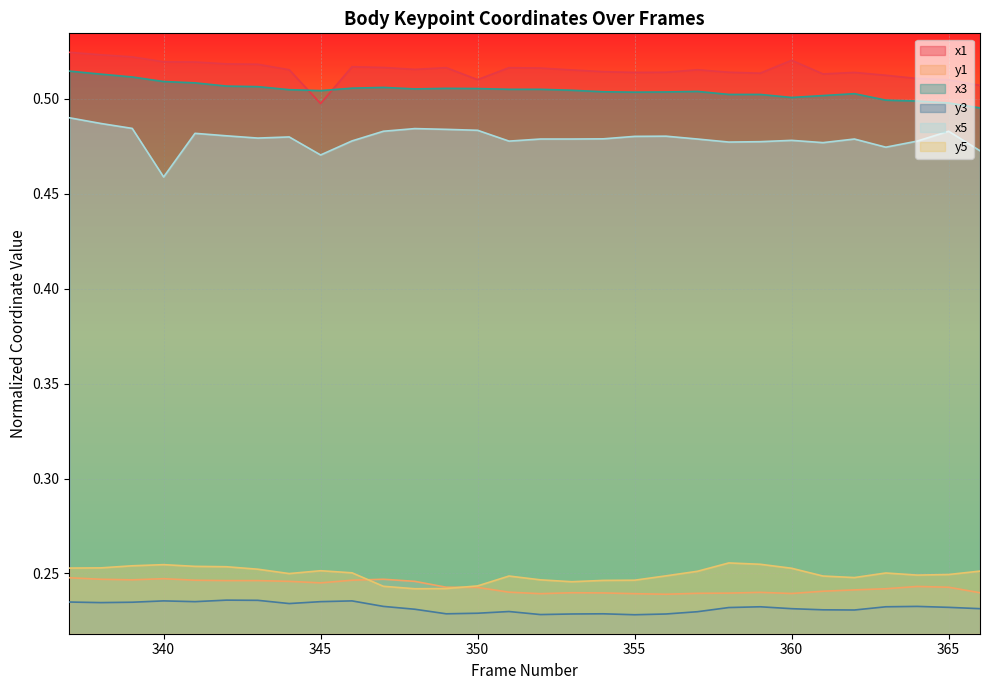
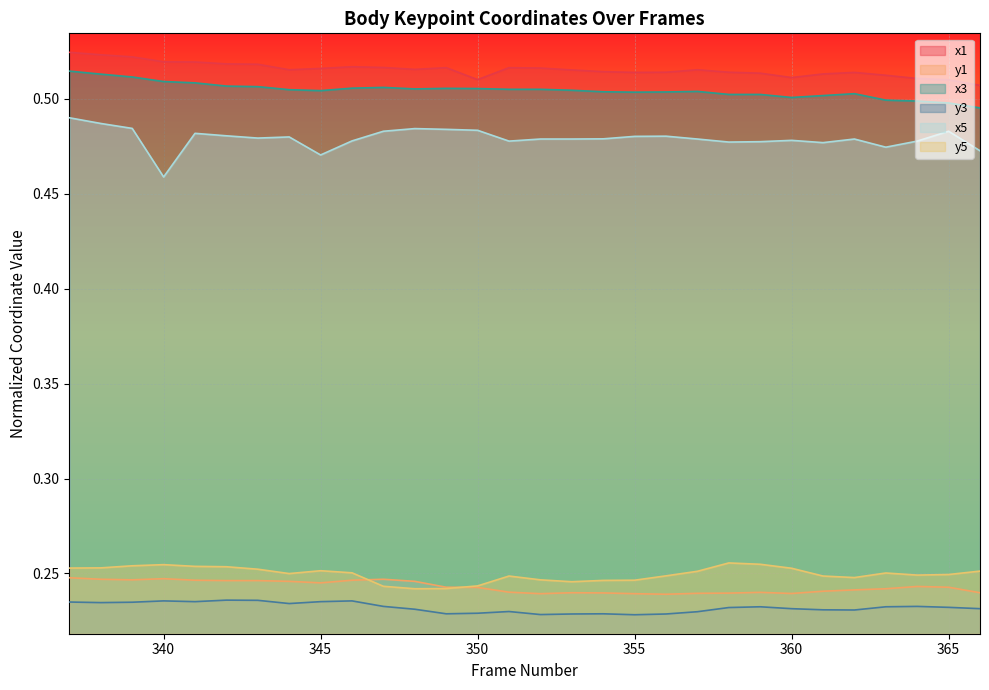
x1, 345: 0.498 -> 0.516
x1, 360: 0.520 -> 0.511
